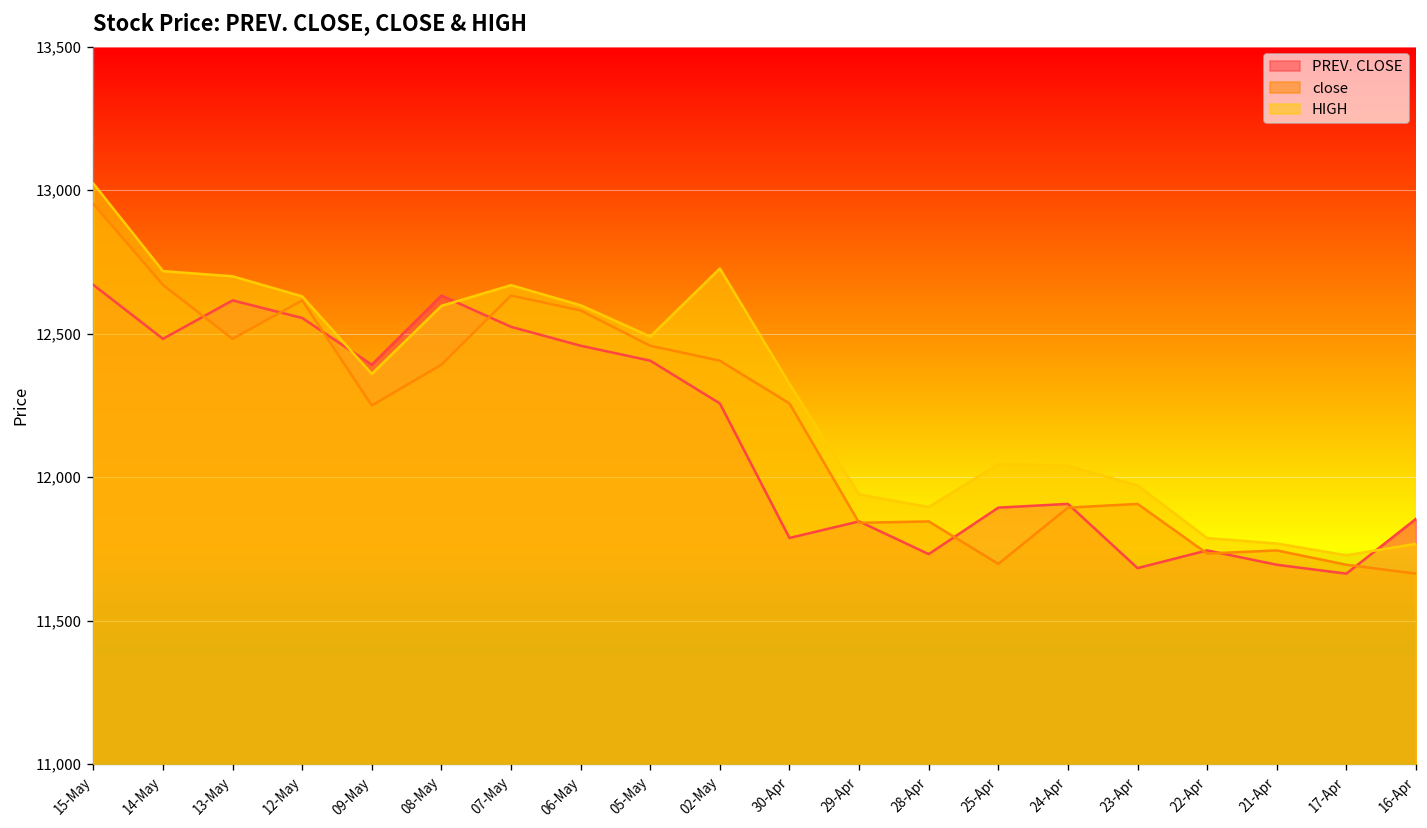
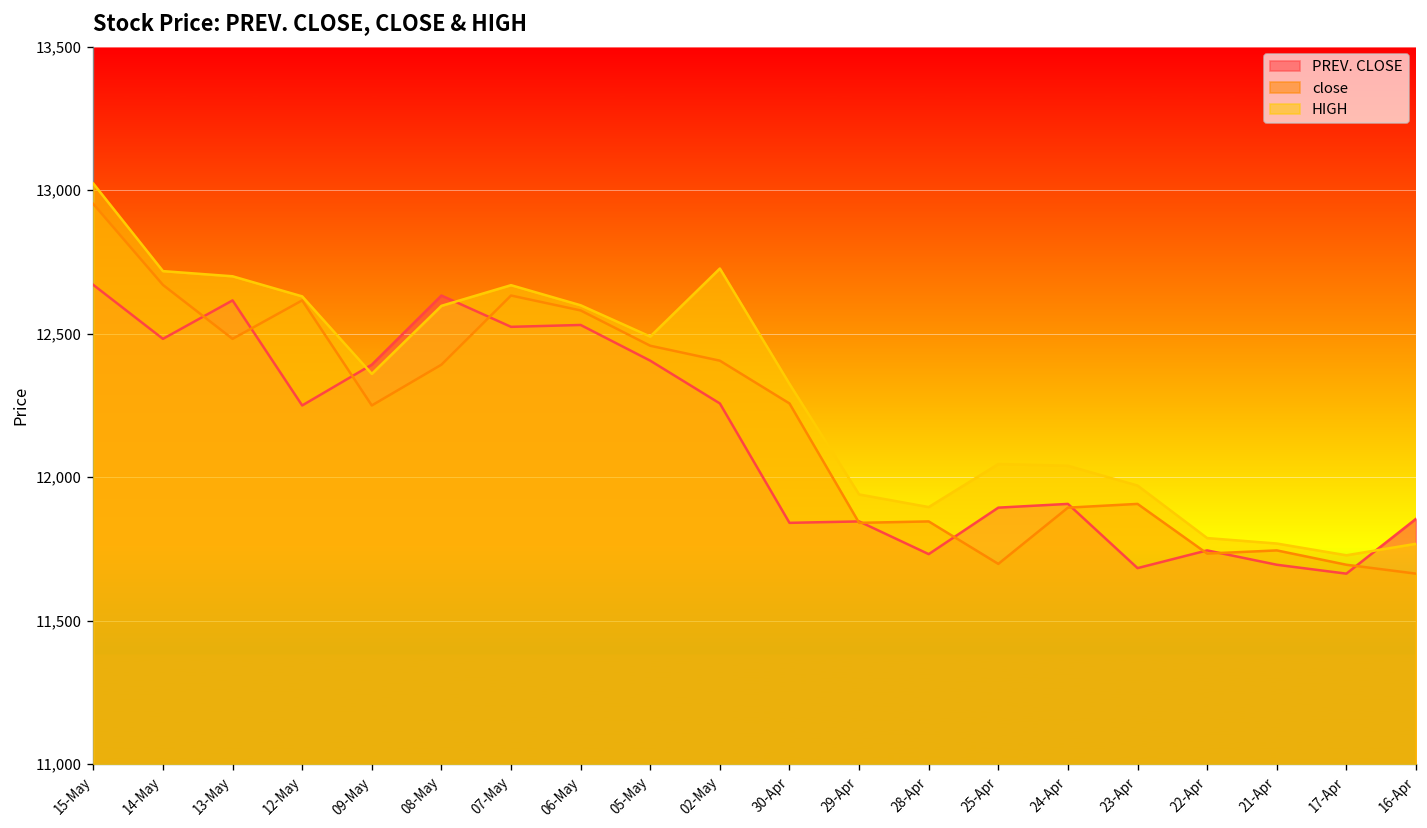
PREV. CLOSE, 12-May: 12,550 -> 12,250
PREV. CLOSE, 06-May: 12,460 -> 12,530
PREV. CLOSE, 30-Apr: 11,790 -> 11,840
